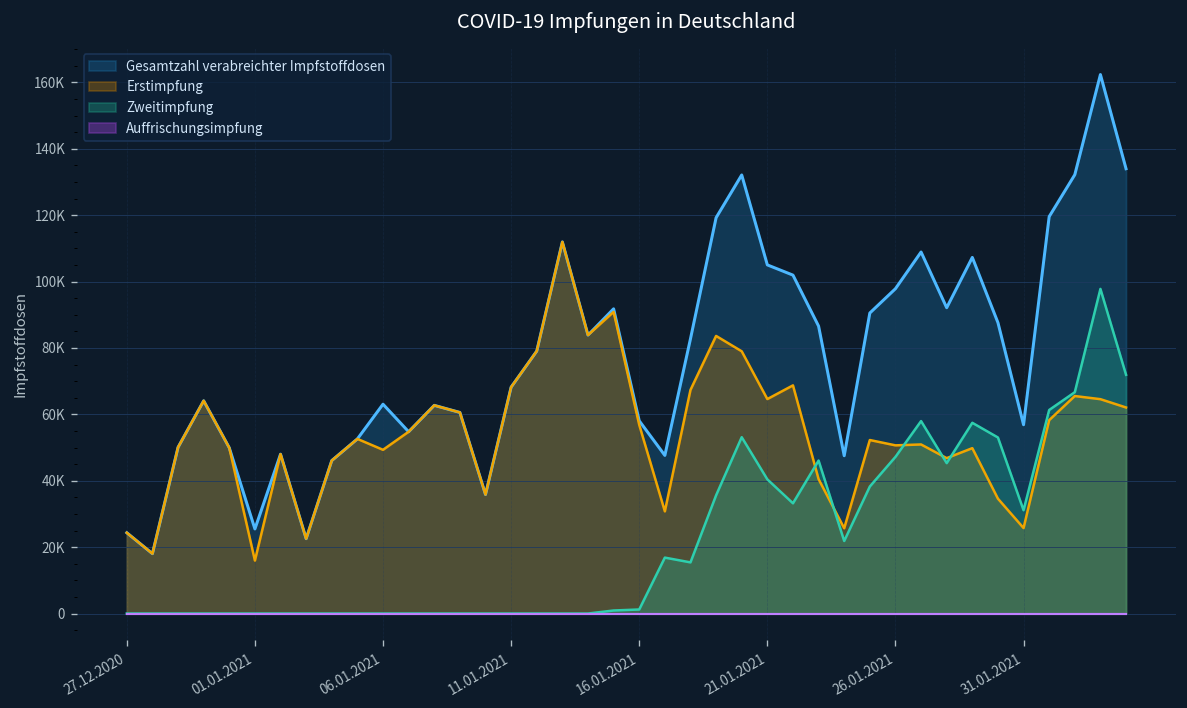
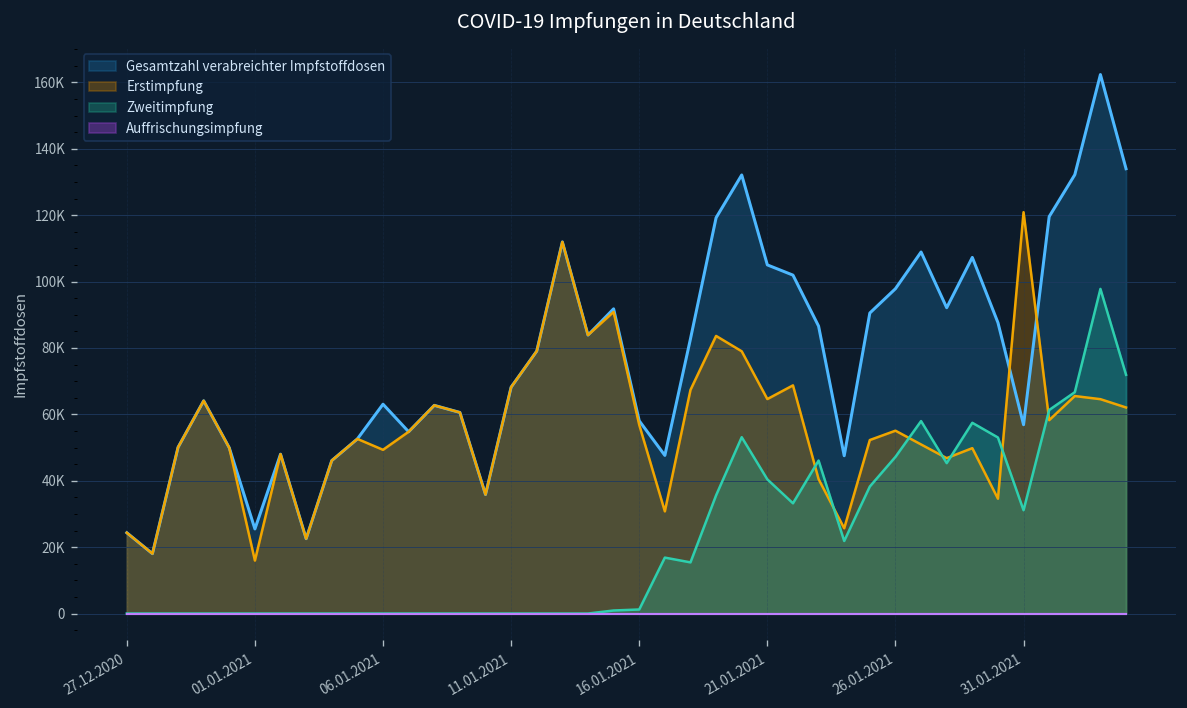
Erstimpfung, 26.01.2021: 51000 -> 55000
Erstimpfung, 31.01.2021: 26000 -> 121000
